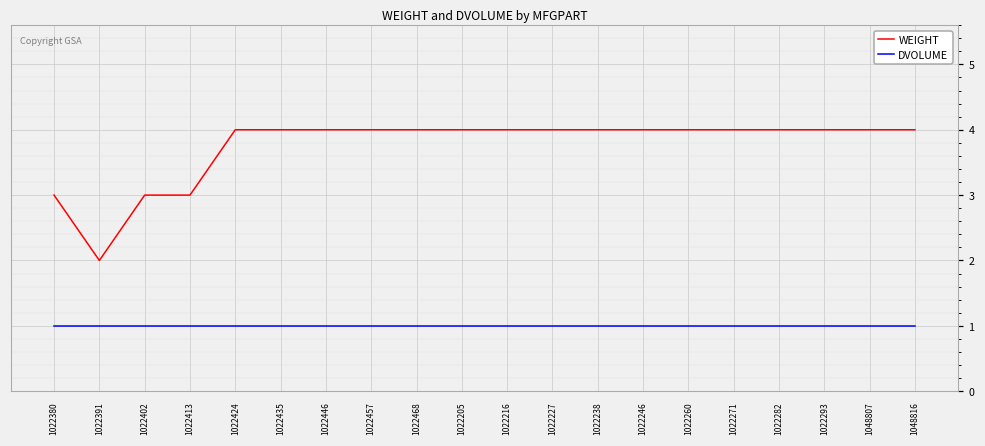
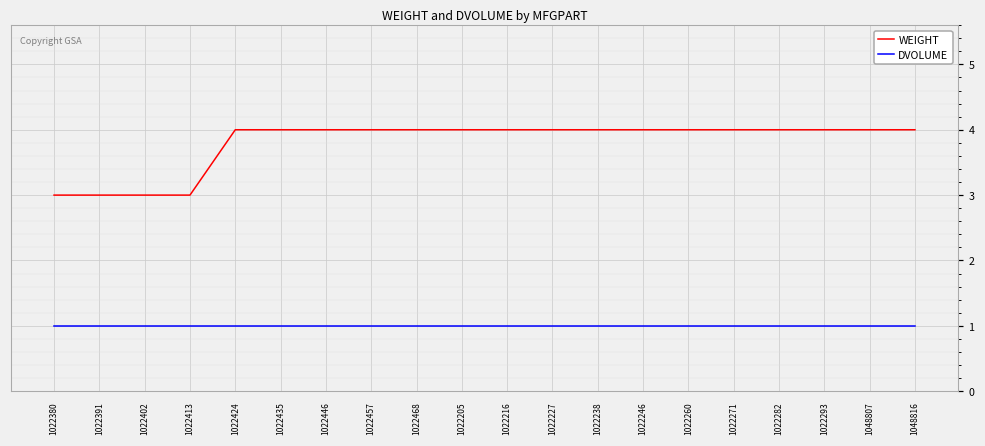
WEIGHT, 1022391: 2 -> 3
